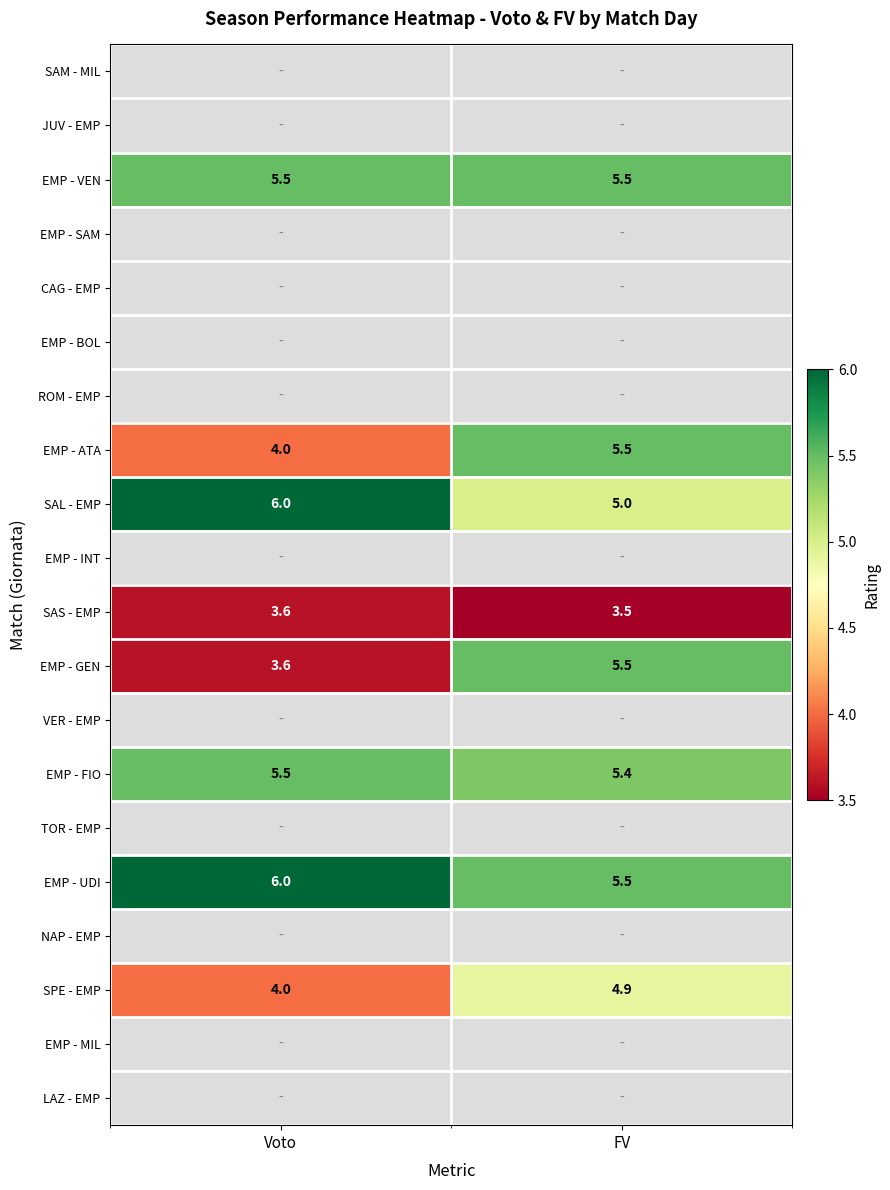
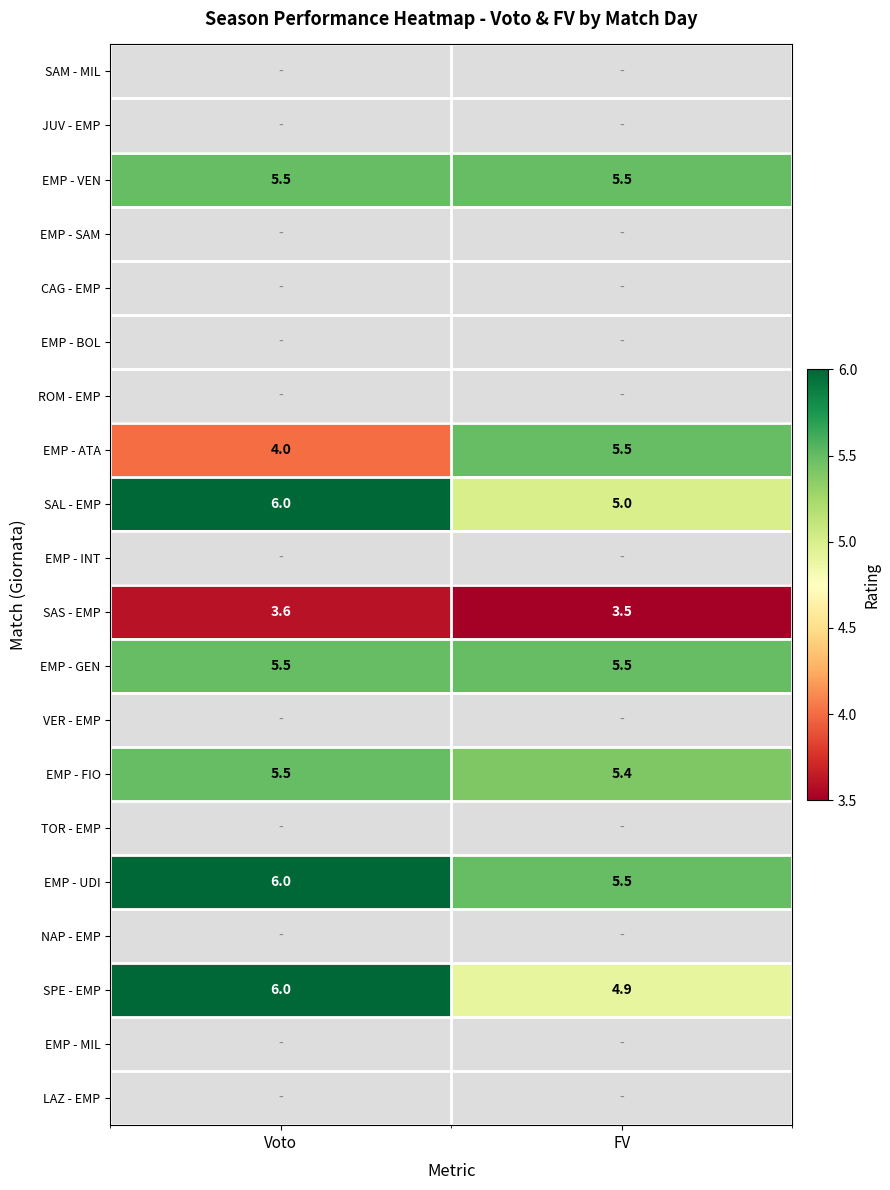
EMP - GEN, Voto: 3.6 -> 5.5
SPE - EMP, Voto: 4.0 -> 6.0
